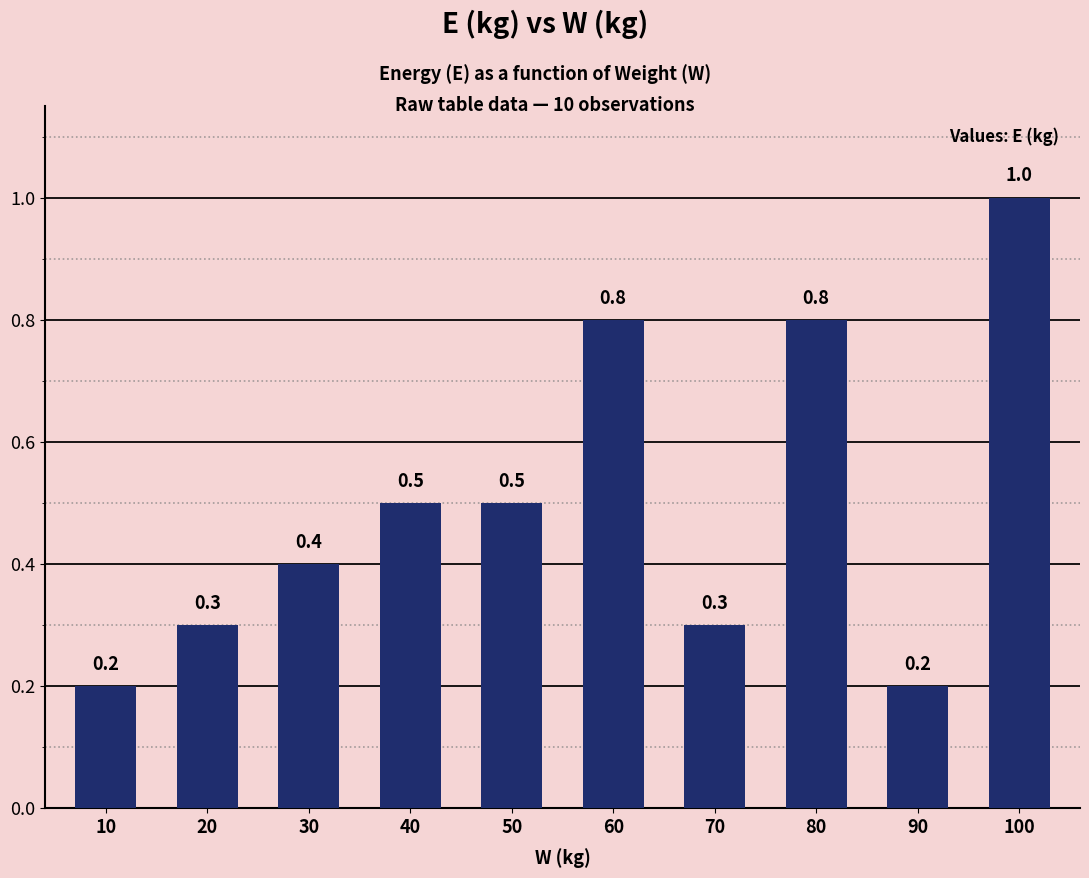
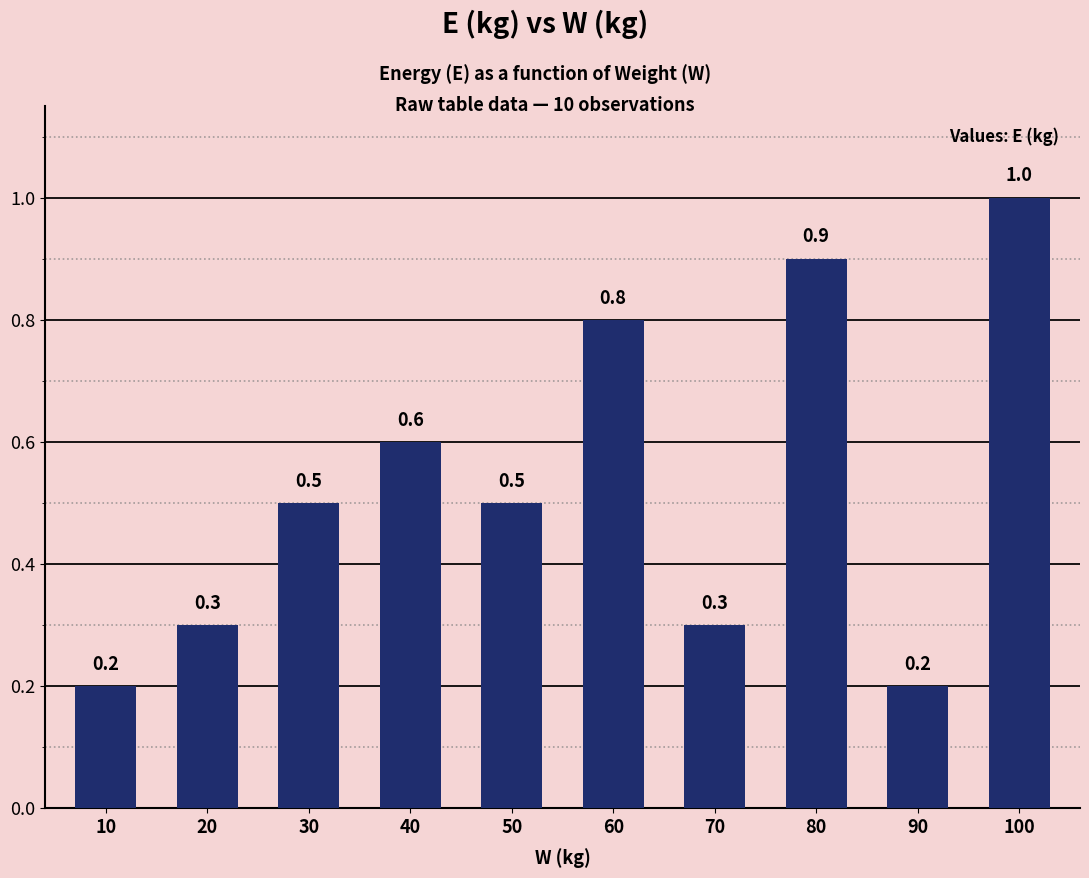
30: 0.4 -> 0.5
40: 0.5 -> 0.6
80: 0.8 -> 0.9
